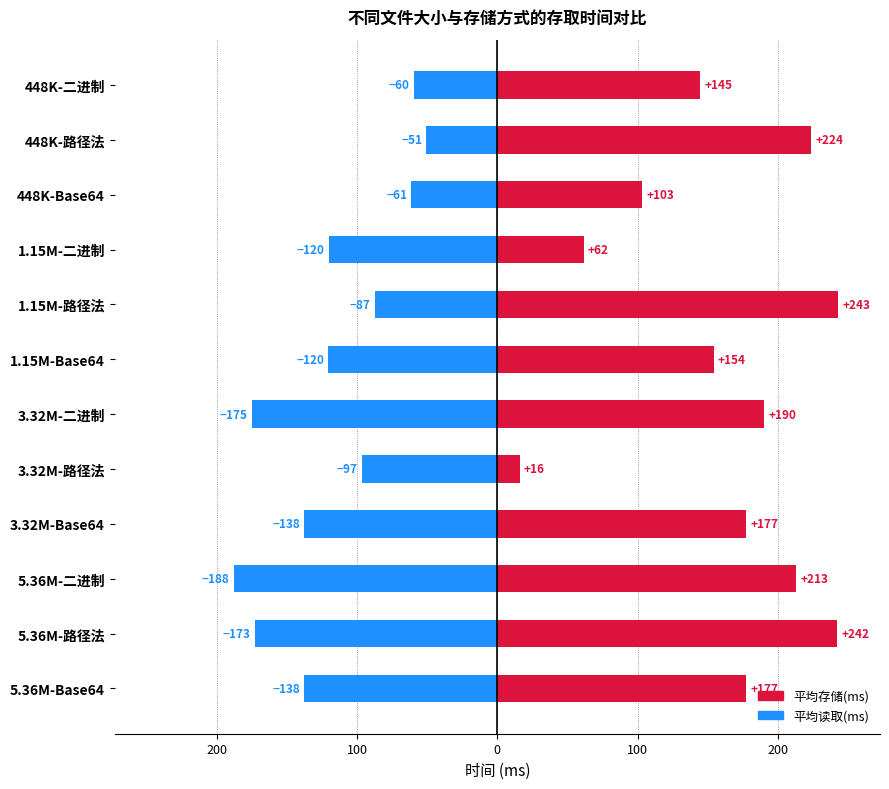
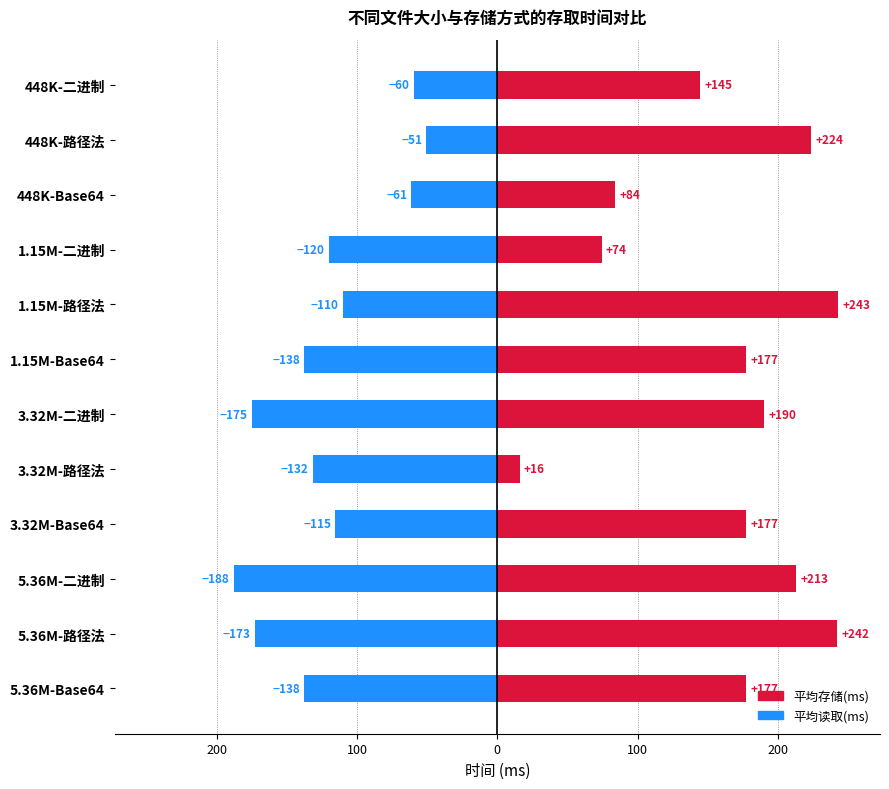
平均存储(ms), 448K-Base64: +103 -> +84
平均存储(ms), 1.15M-二进制: +62 -> +74
平均读取(ms), 1.15M-路径法: -87 -> -110
平均存储(ms), 1.15M-Base64: +154 -> +177
平均读取(ms), 1.15M-Base64: -120 -> -138
平均读取(ms), 3.32M-路径法: -97 -> -132
平均读取(ms), 3.32M-Base64: -138 -> -115
